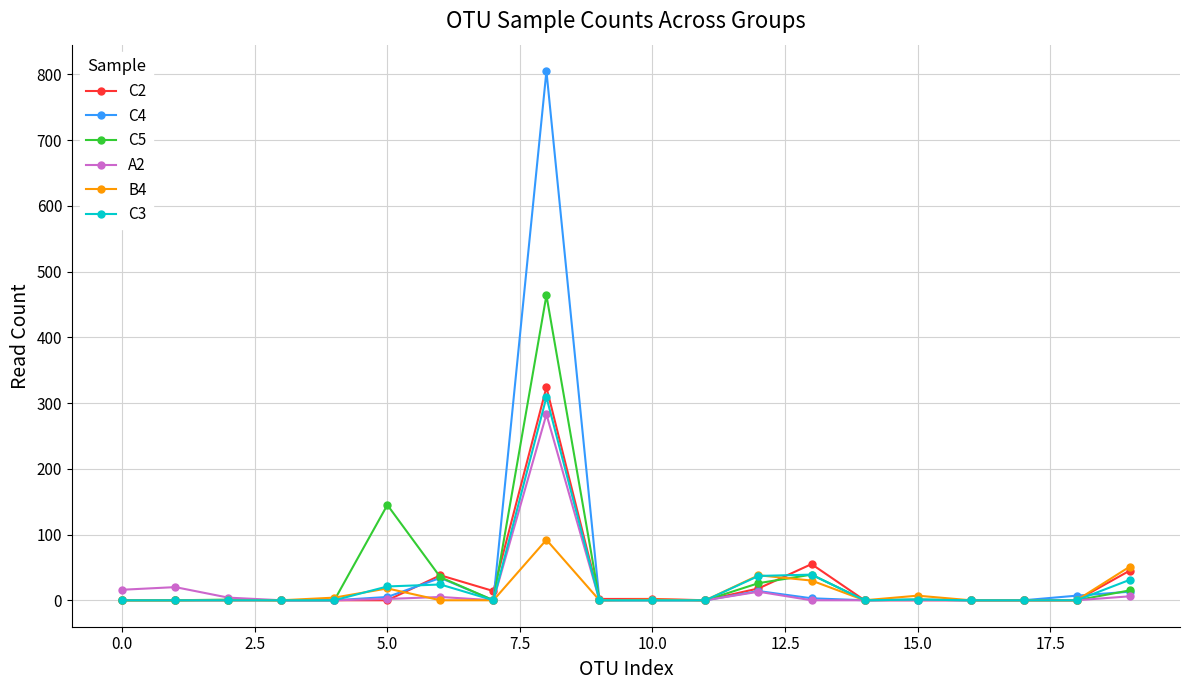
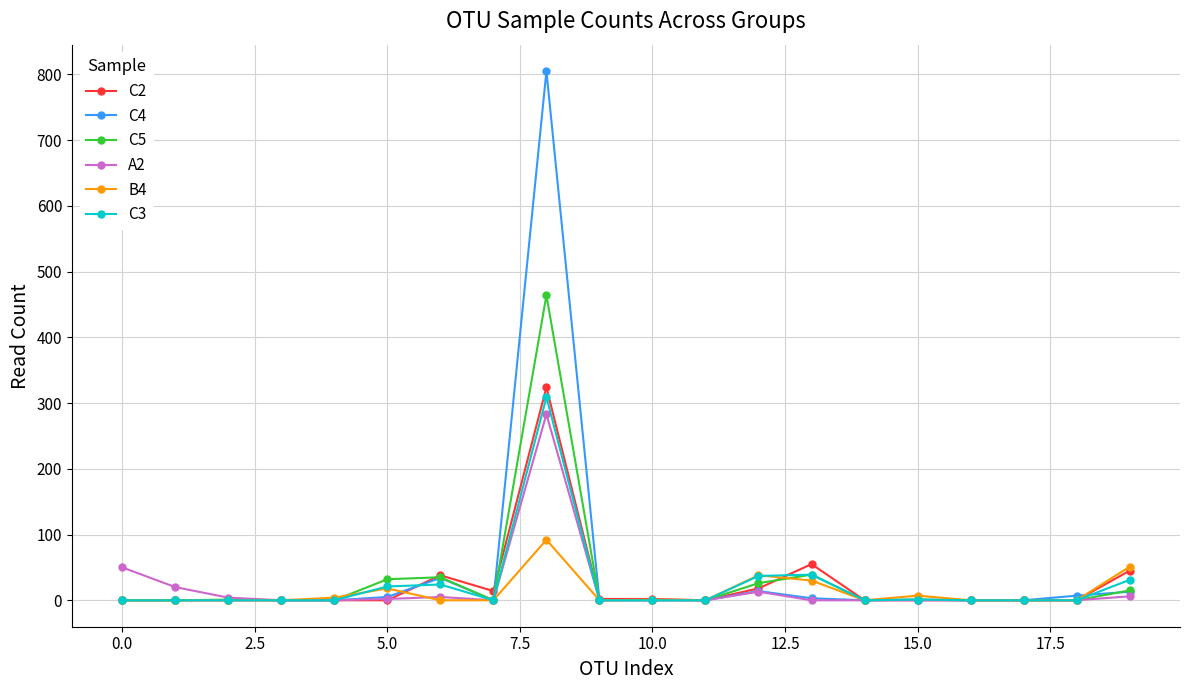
A2, 0.0: 20 -> 50
C5, 5.0: 150 -> 30
